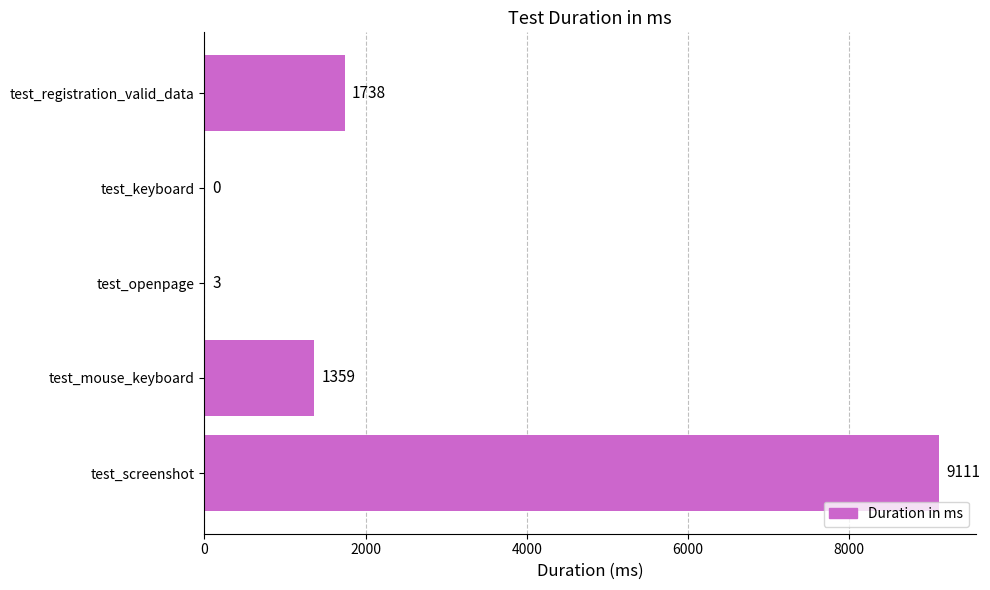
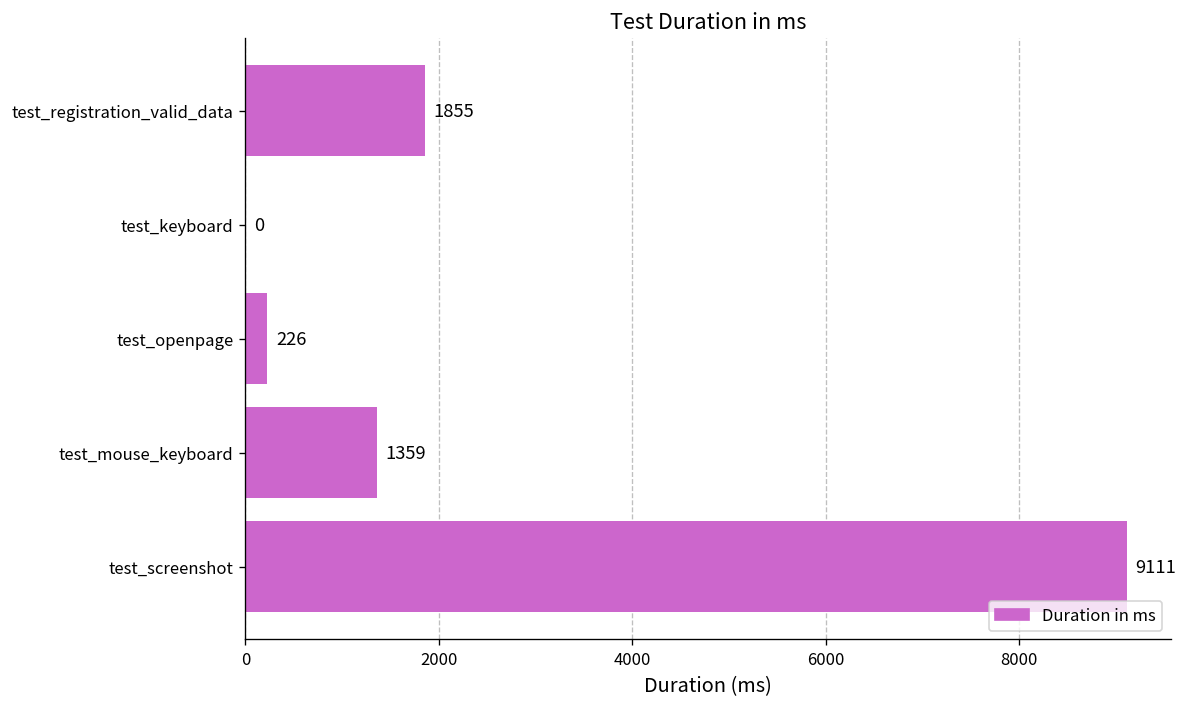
test_registration_valid_data: 1738 -> 1855
test_openpage: 3 -> 226
